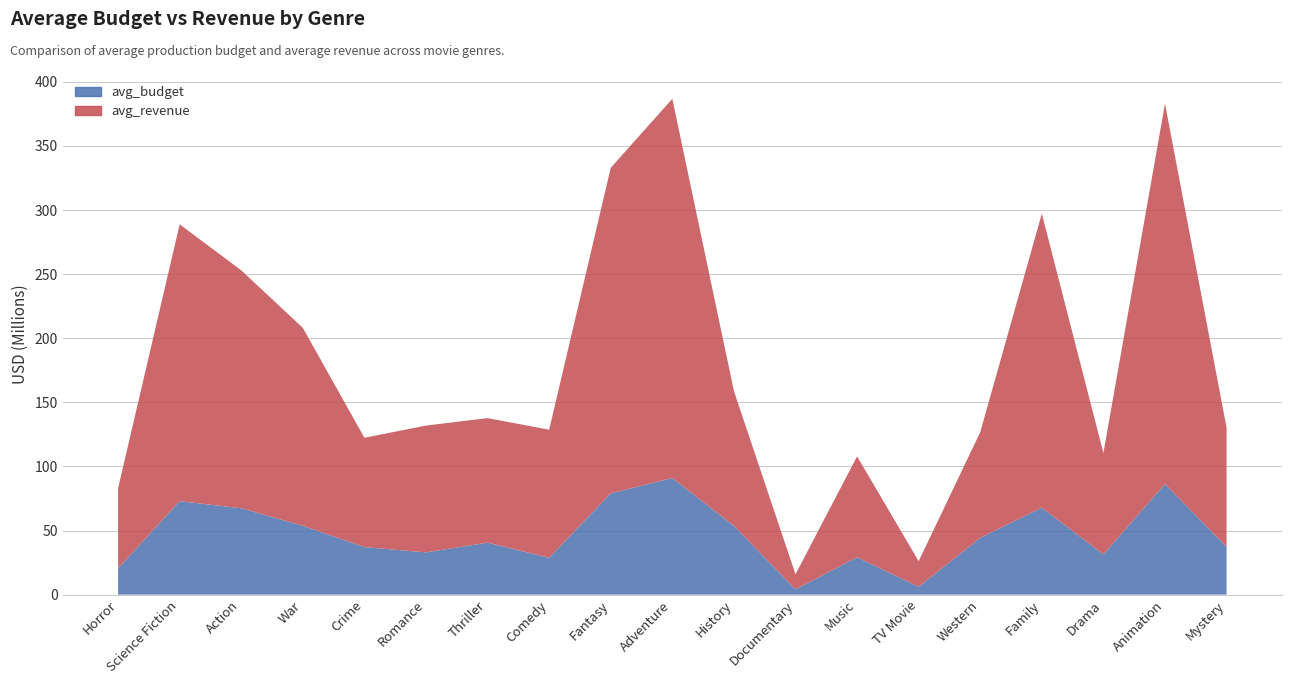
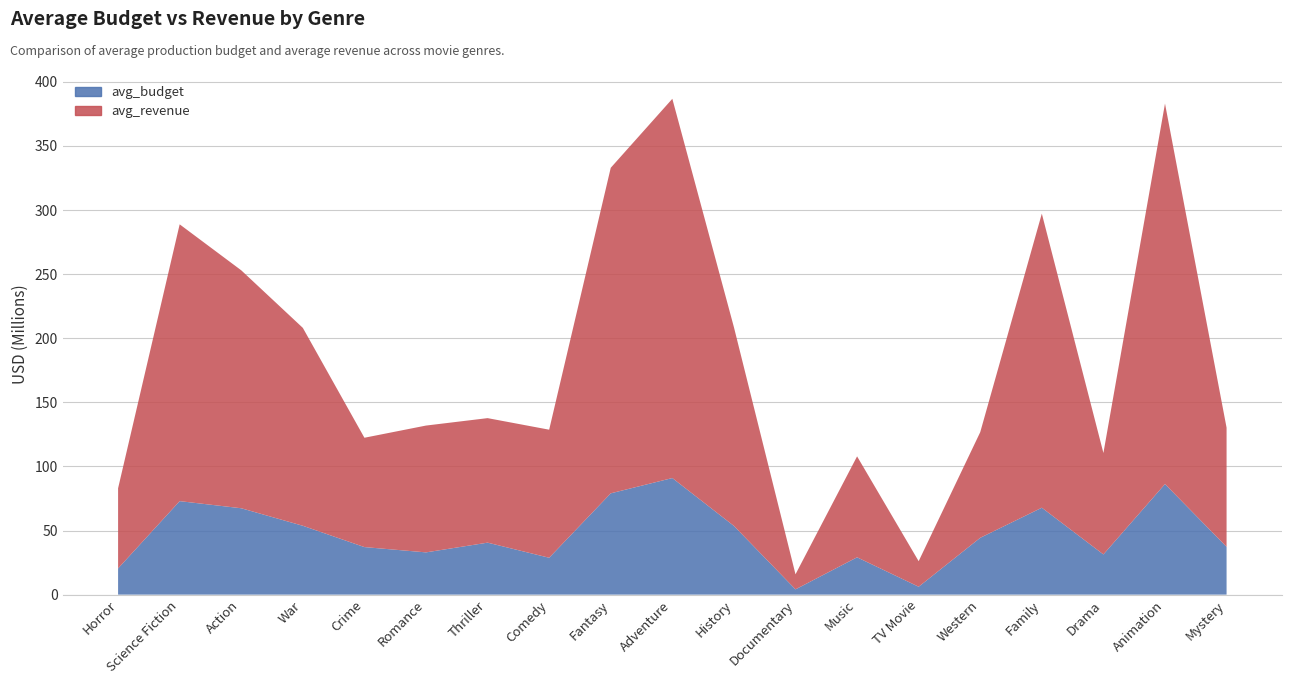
avg_revenue, History: 105 -> 155
